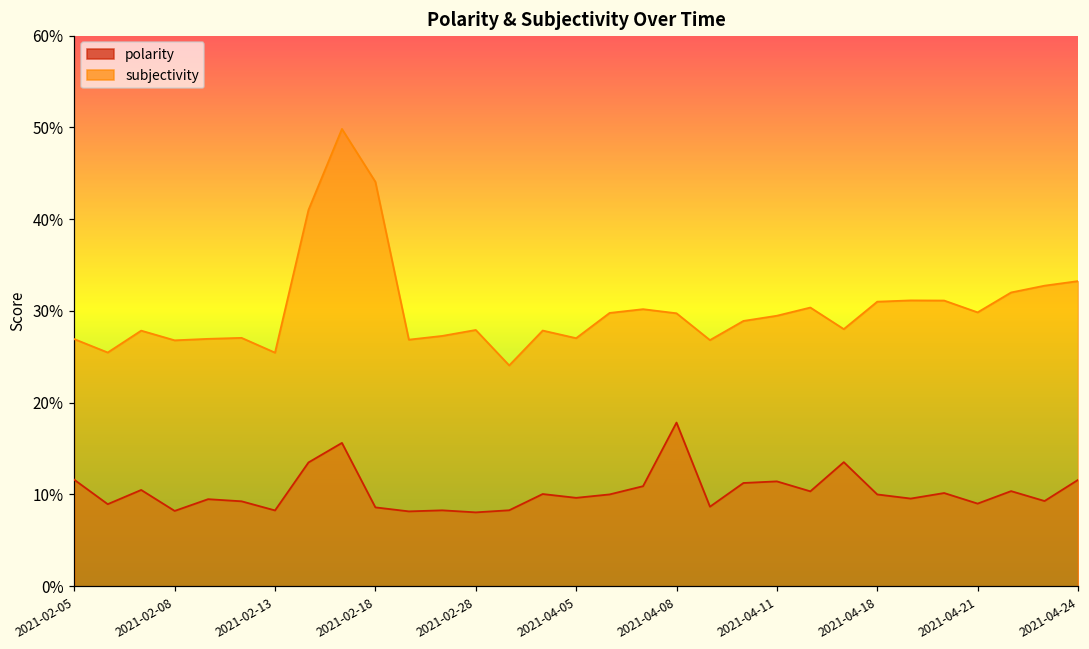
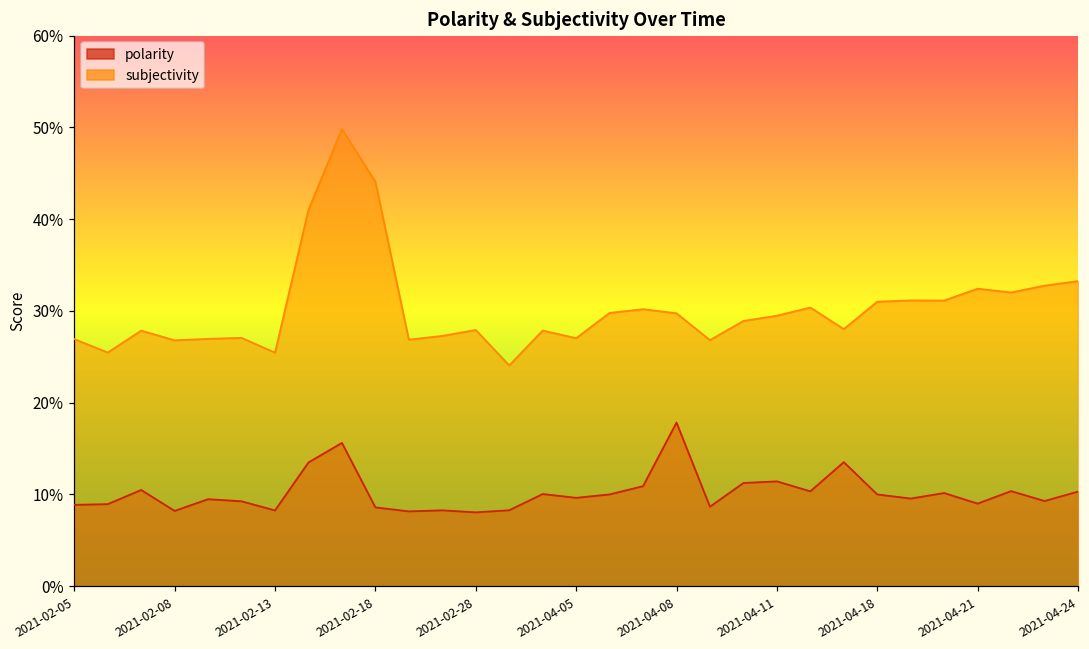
polarity, 2021-02-05: 12% -> 9%
subjectivity, 2021-04-21: 30% -> 32%
polarity, 2021-04-24: 12% -> 10%
